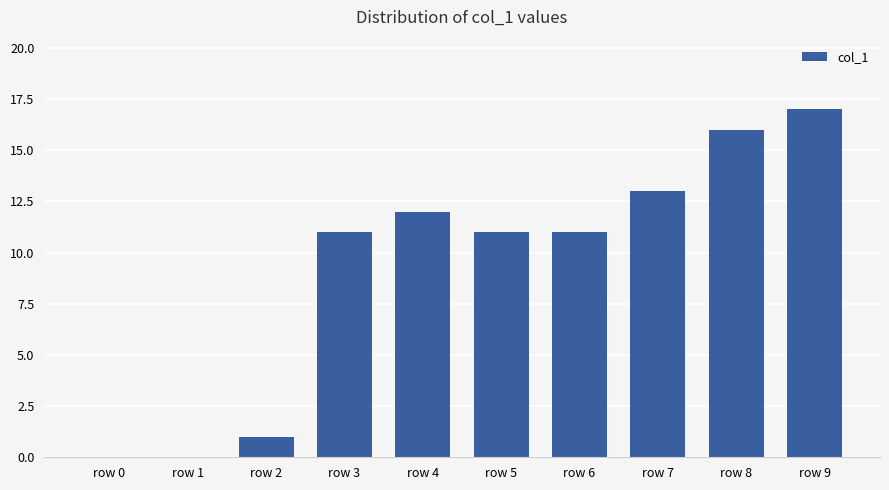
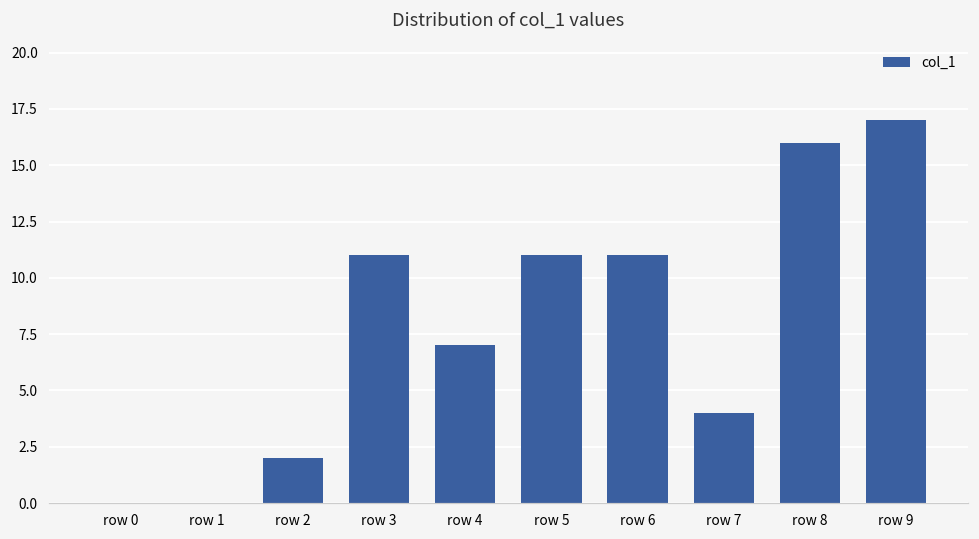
row 2: 1 -> 2
row 4: 12 -> 7
row 7: 13 -> 4
